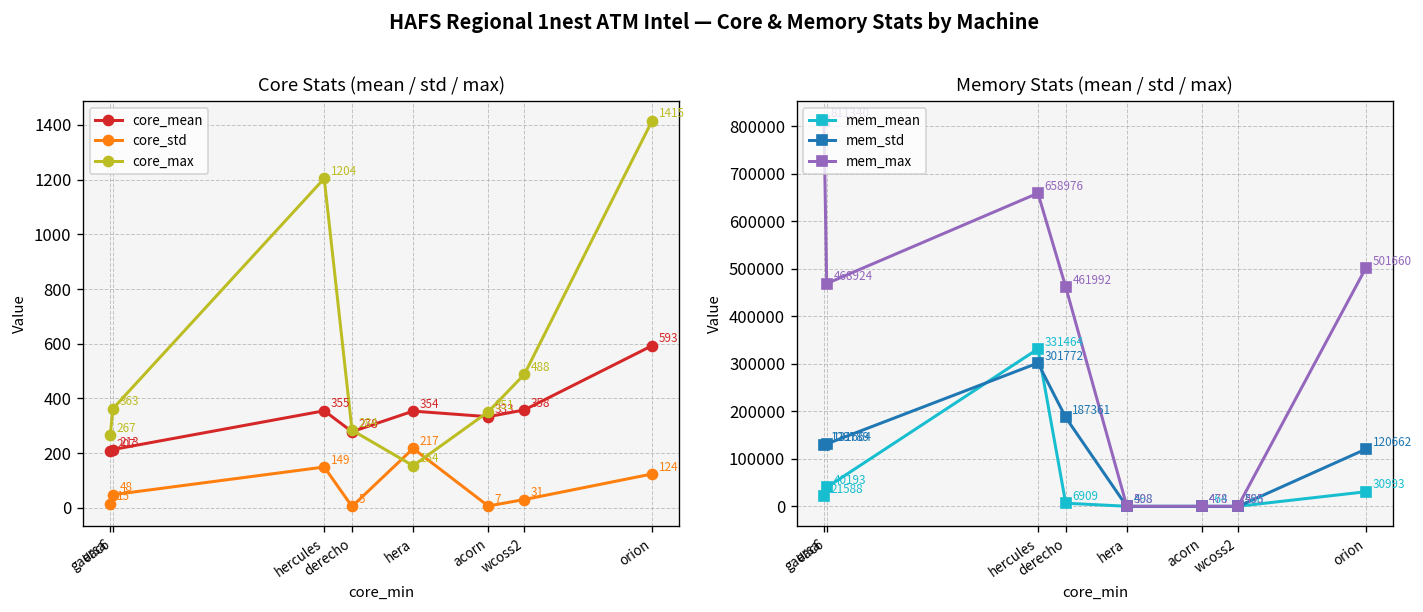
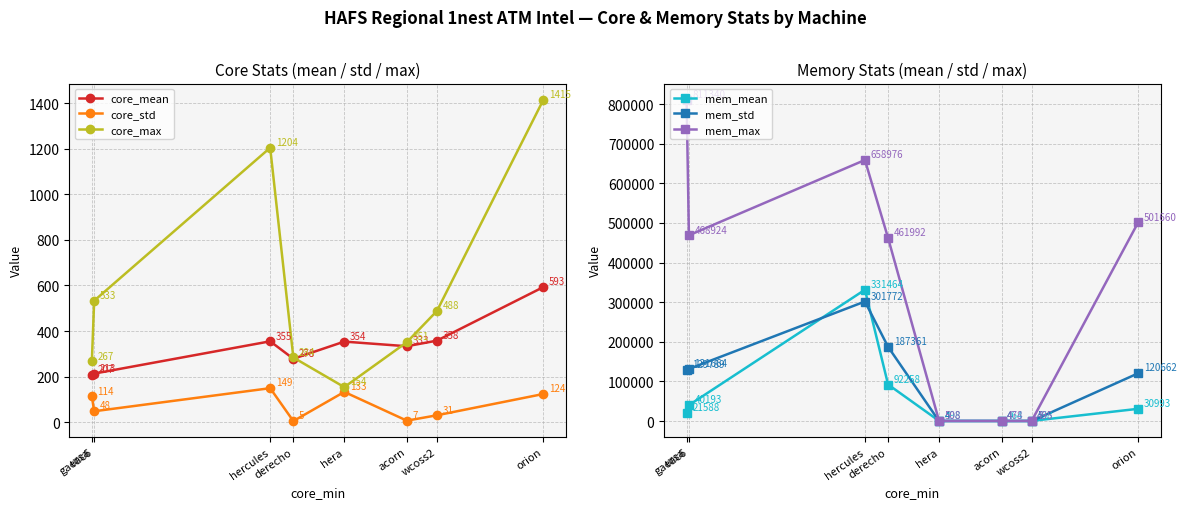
Core Stats (mean / std / max), core_std, ursa: 15 -> 114
Core Stats (mean / std / max), core_max, gaeac6: 363 -> 533
Core Stats (mean / std / max), core_std, hera: 217 -> 133
Memory Stats (mean / std / max), mem_mean, derecho: 6909 -> 92258
